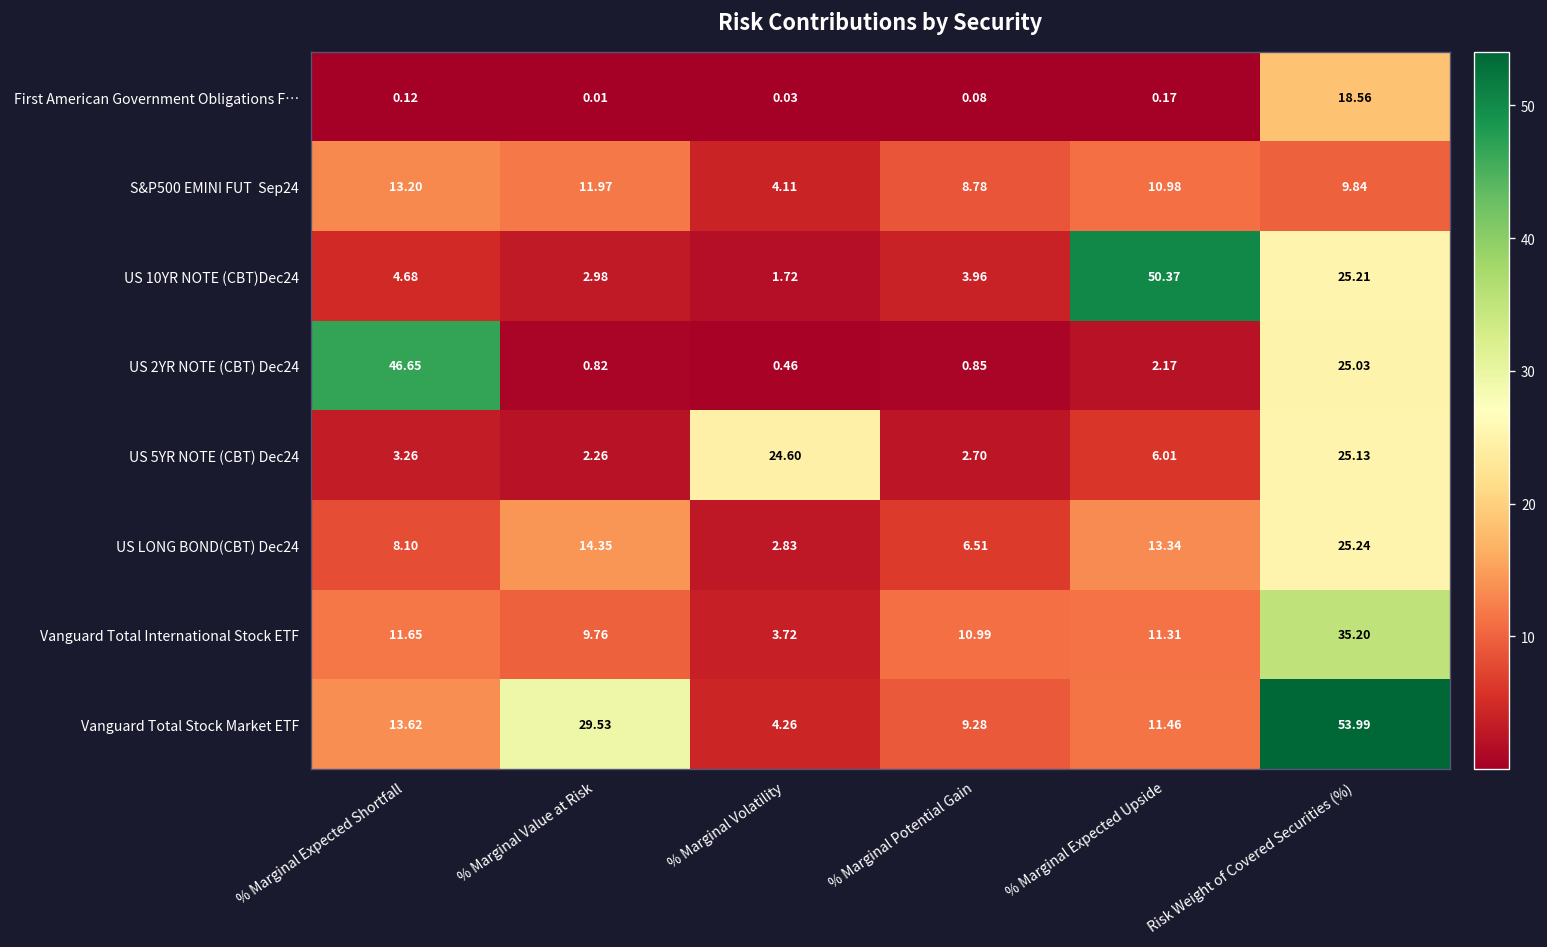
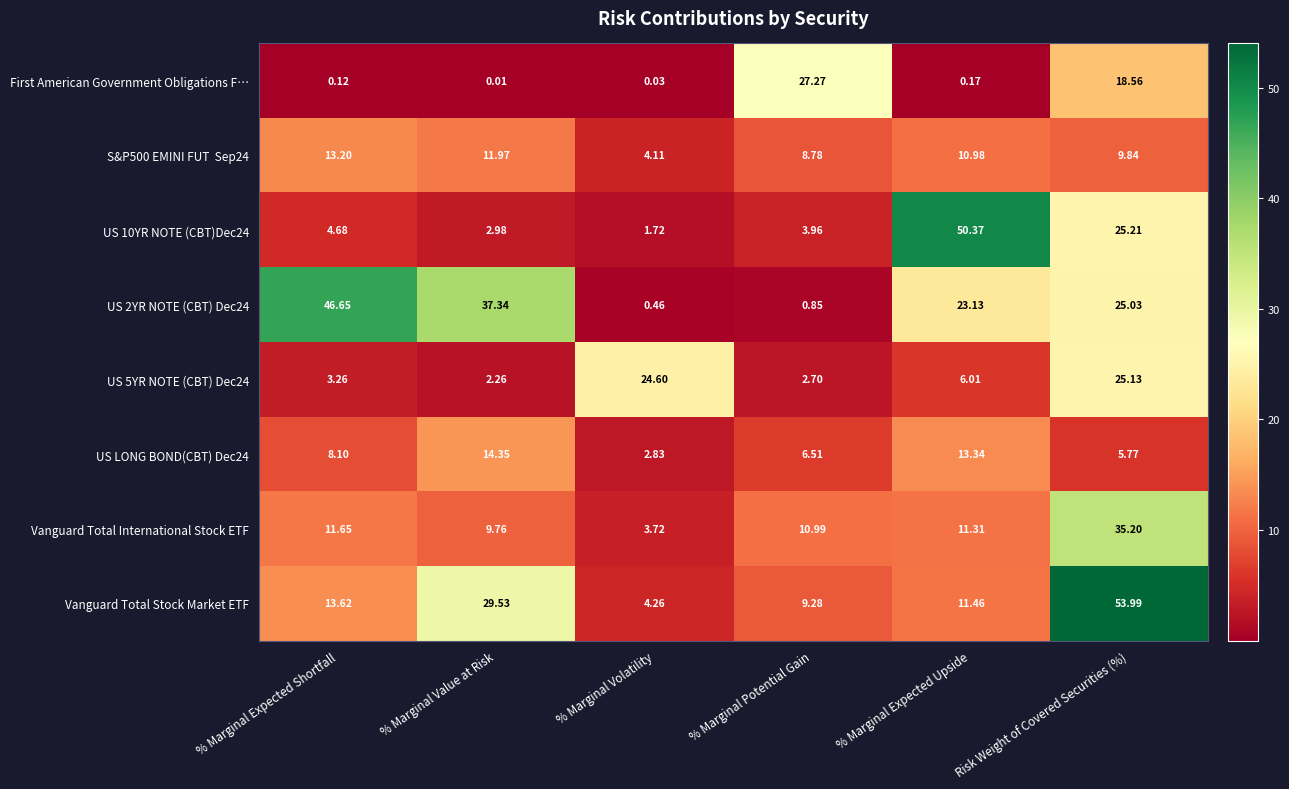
First American Government Obligations F…, % Marginal Potential Gain: 0.08 -> 27.27
US 2YR NOTE (CBT) Dec24, % Marginal Value at Risk: 0.82 -> 37.34
US 2YR NOTE (CBT) Dec24, % Marginal Expected Upside: 2.17 -> 23.13
US LONG BOND(CBT) Dec24, Risk Weight of Covered Securities (%): 25.24 -> 5.77
